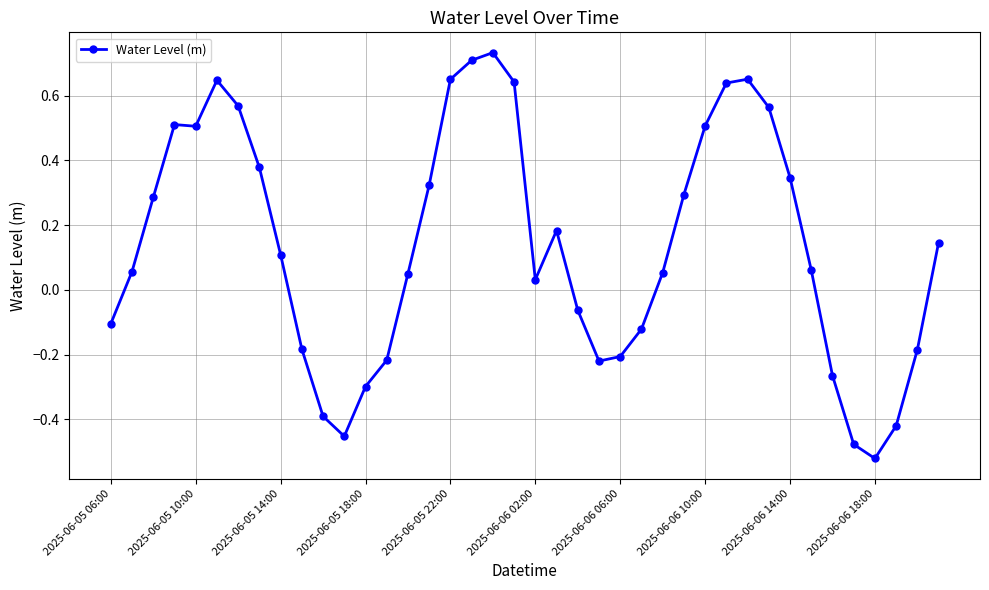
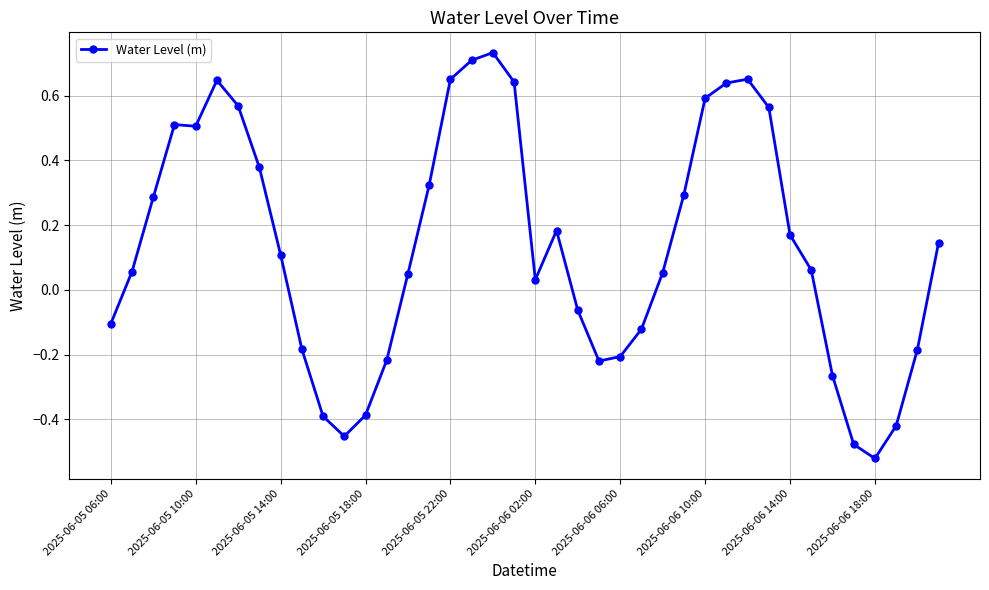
2025-06-05 18:00: -0.30 -> -0.39
2025-06-06 10:00: 0.51 -> 0.59
2025-06-06 14:00: 0.35 -> 0.17
